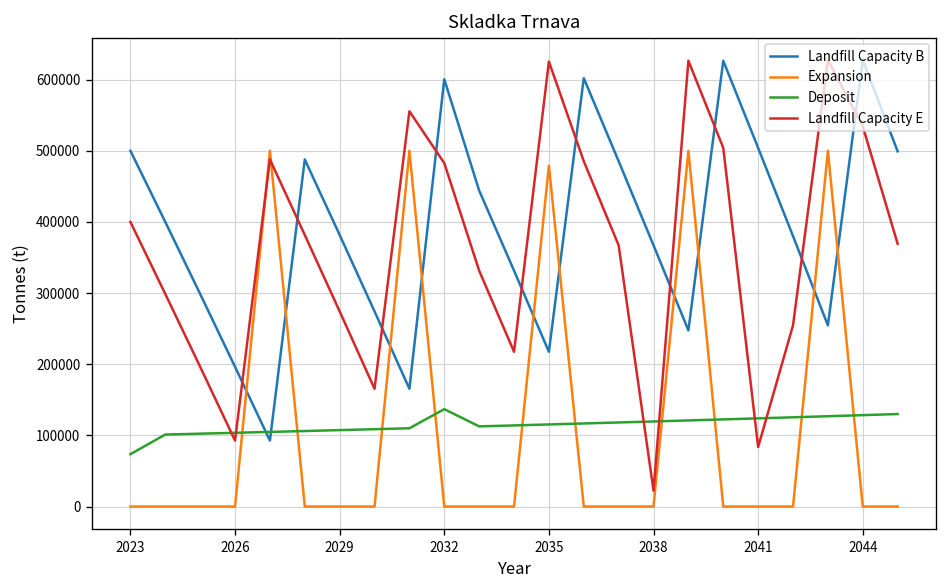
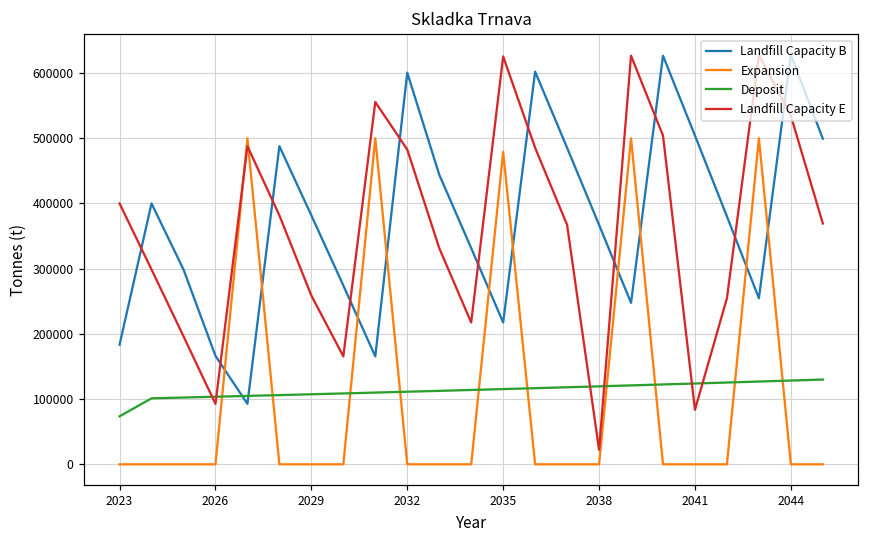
Landfill Capacity B, 2023: 500000 -> 180000
Landfill Capacity B, 2026: 200000 -> 170000
Landfill Capacity E, 2029: 270000 -> 260000
Deposit, 2032: 140000 -> 110000
